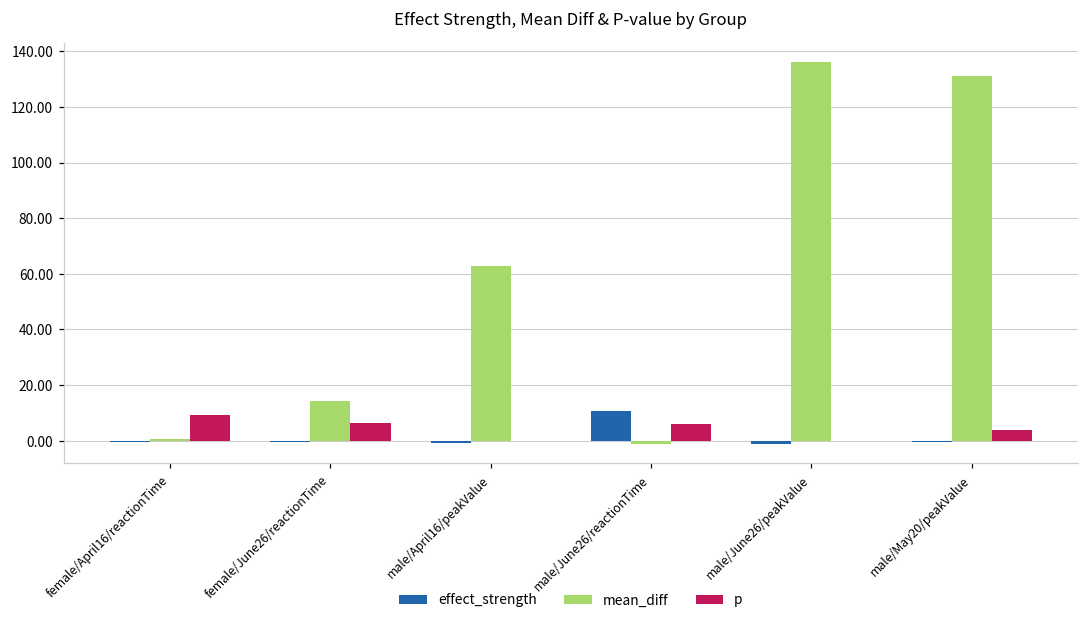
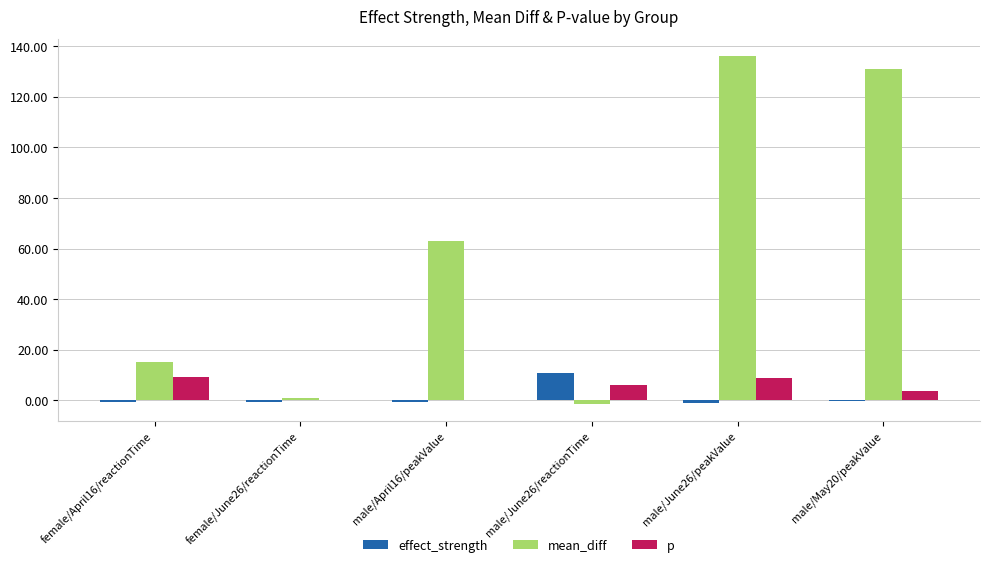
mean_diff, female/April16/reactionTime: 0 -> 15
mean_diff, female/June26/reactionTime: 14 -> 1
p, female/June26/reactionTime: 7 -> 0
p, male/June26/peakValue: 0 -> 9
